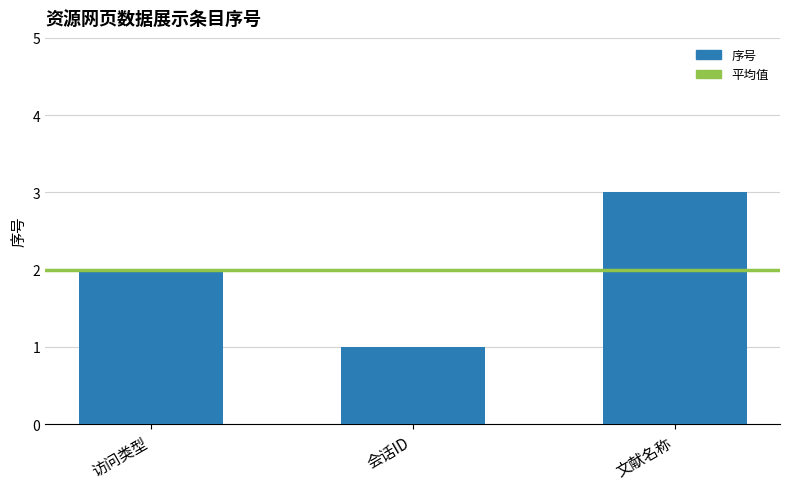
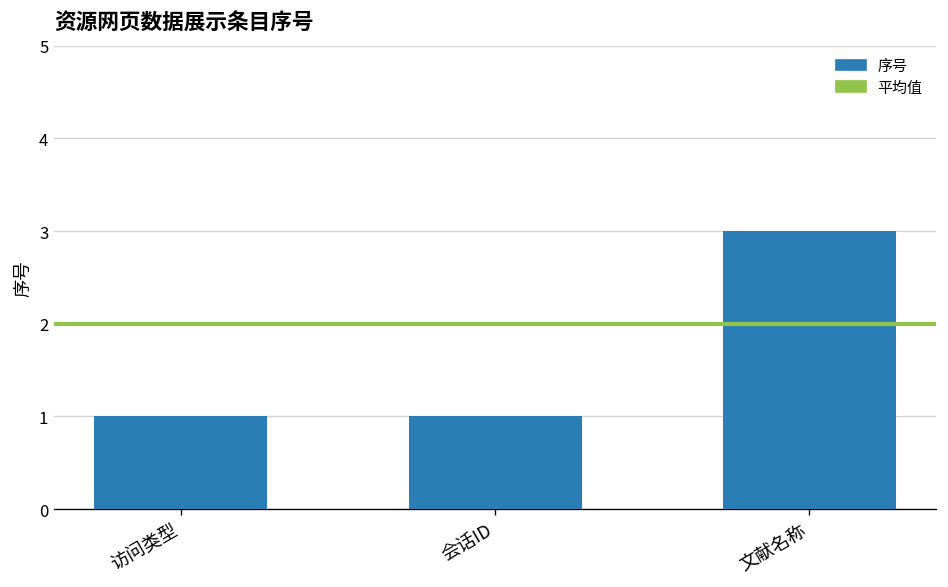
访问类型: 2 -> 1
